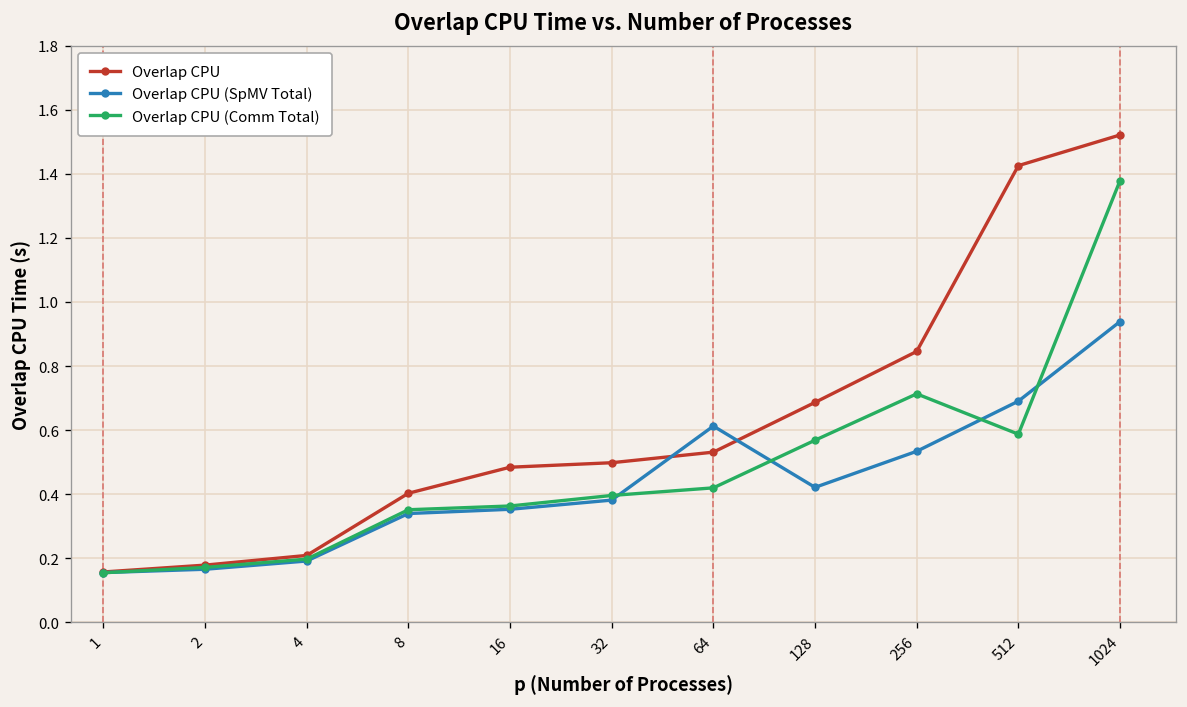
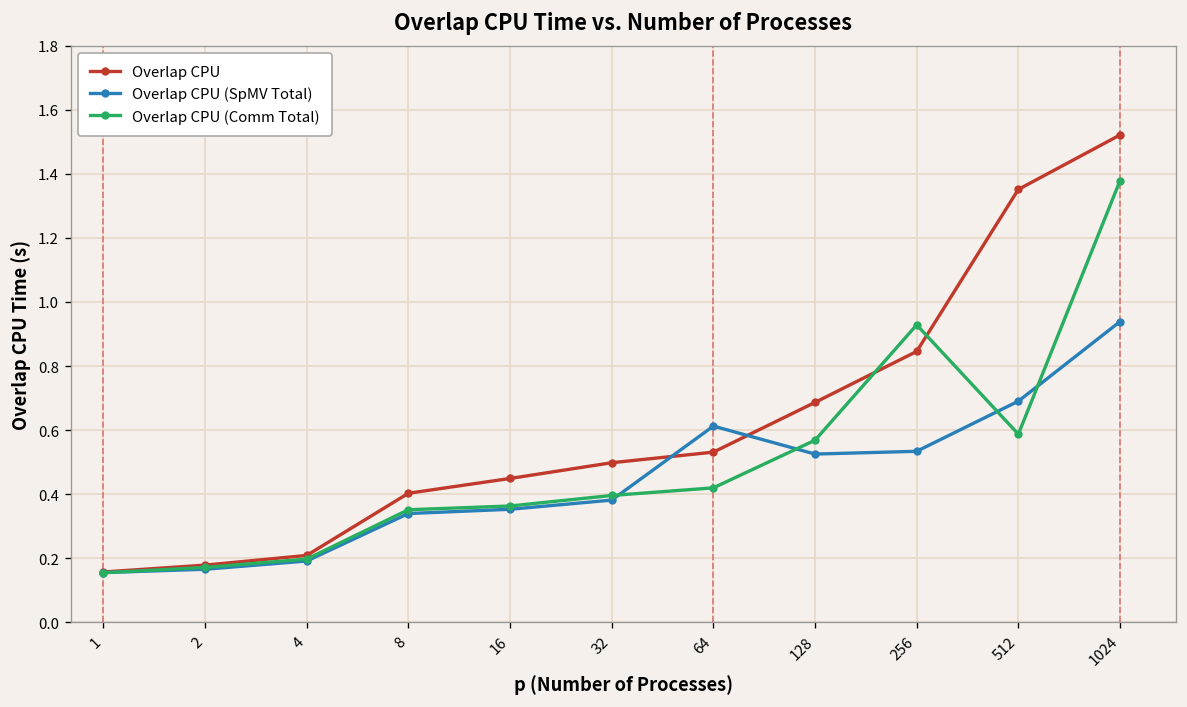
Overlap CPU, 16: 0.48 -> 0.45
Overlap CPU (SpMV Total), 128: 0.42 -> 0.53
Overlap CPU (Comm Total), 256: 0.71 -> 0.93
Overlap CPU, 512: 1.43 -> 1.35
